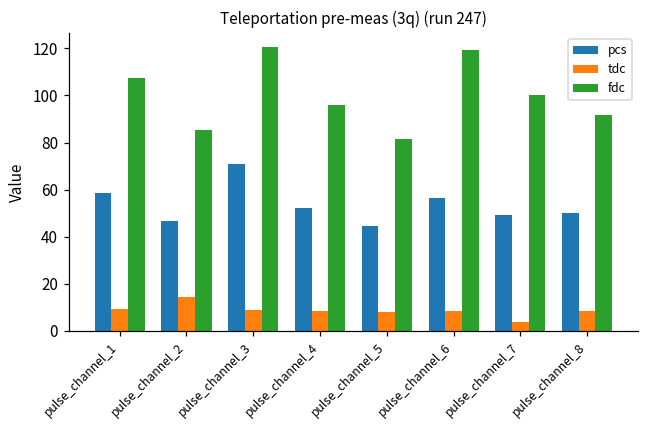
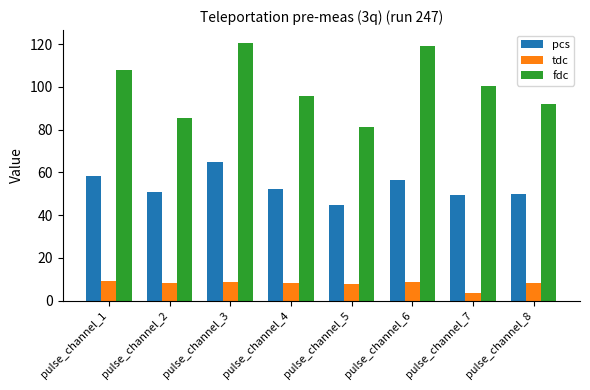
pcs, pulse_channel_2: 47 -> 51
tdc, pulse_channel_2: 14 -> 8
pcs, pulse_channel_3: 71 -> 65
